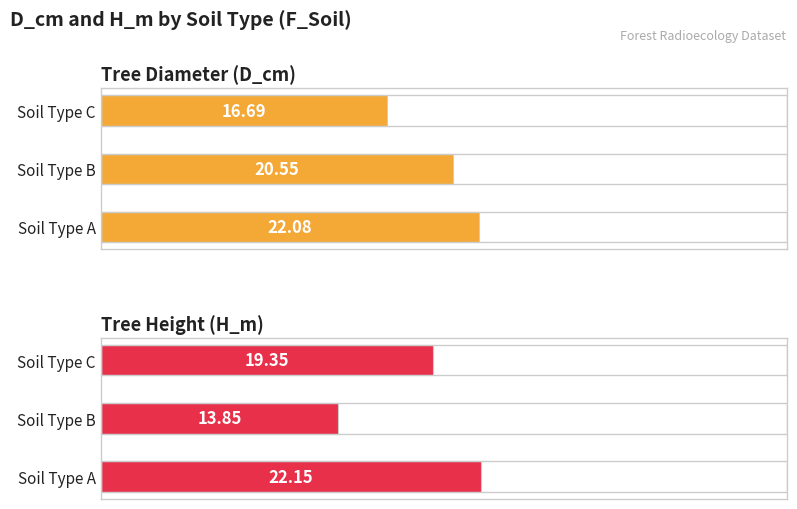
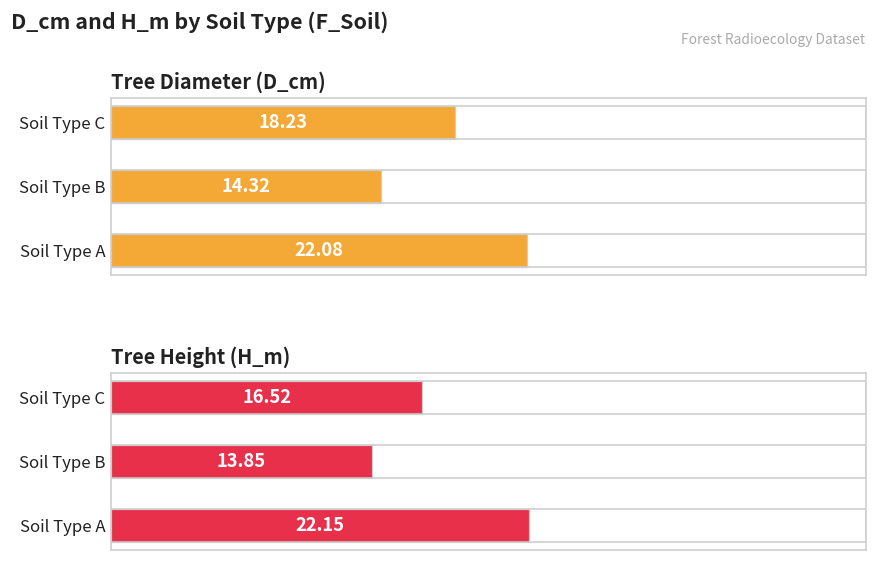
Tree Diameter (D_cm), Soil Type C: 16.69 -> 18.23
Tree Diameter (D_cm), Soil Type B: 20.55 -> 14.32
Tree Height (H_m), Soil Type C: 19.35 -> 16.52
